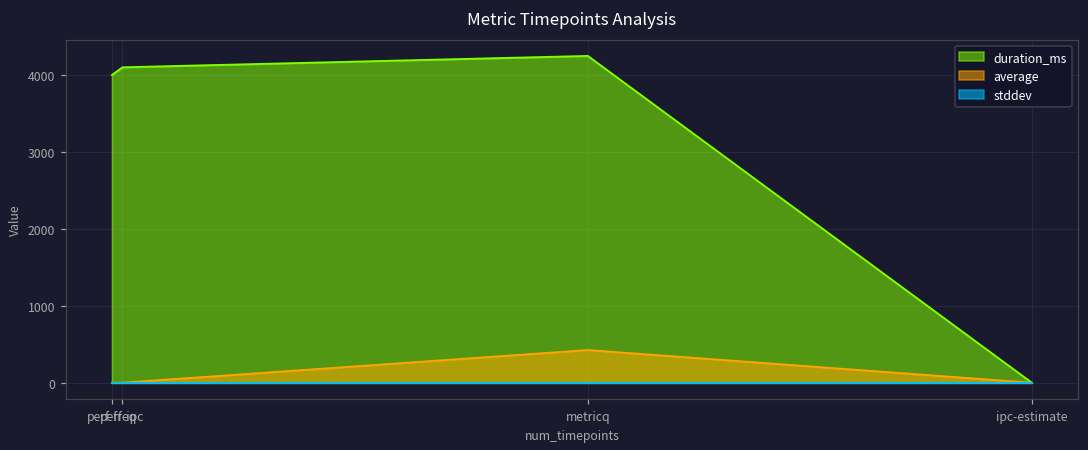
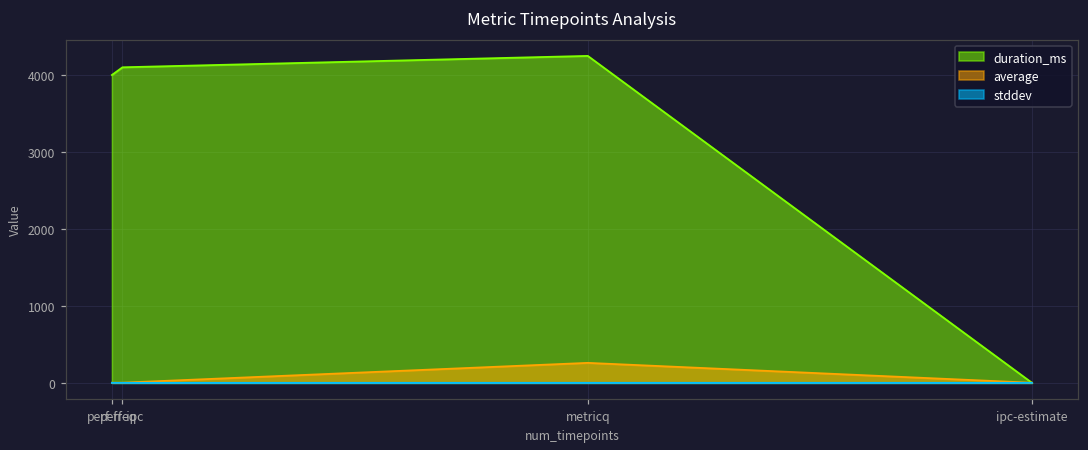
average, metricq: 400 -> 300
